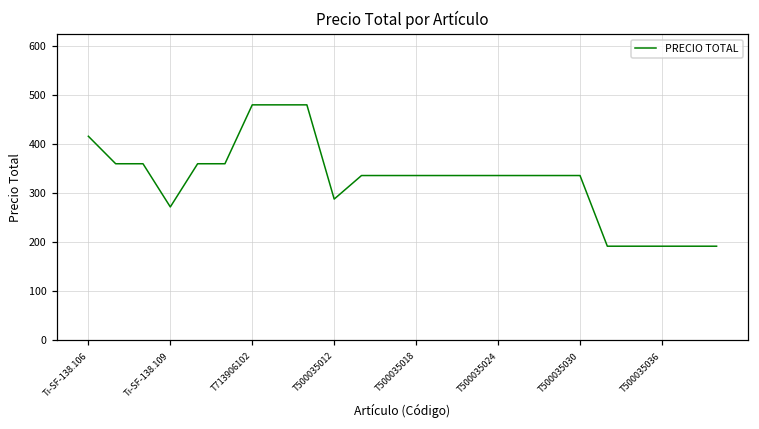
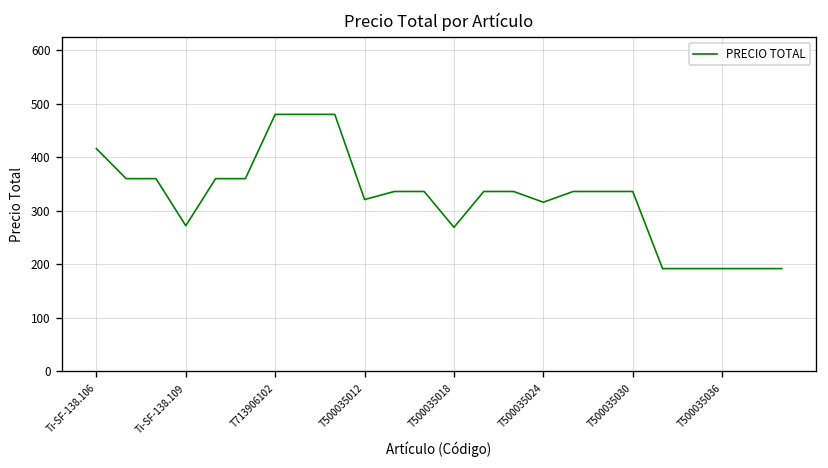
T500035012: 290 -> 320
T500035018: 340 -> 270
T500035024: 340 -> 320
